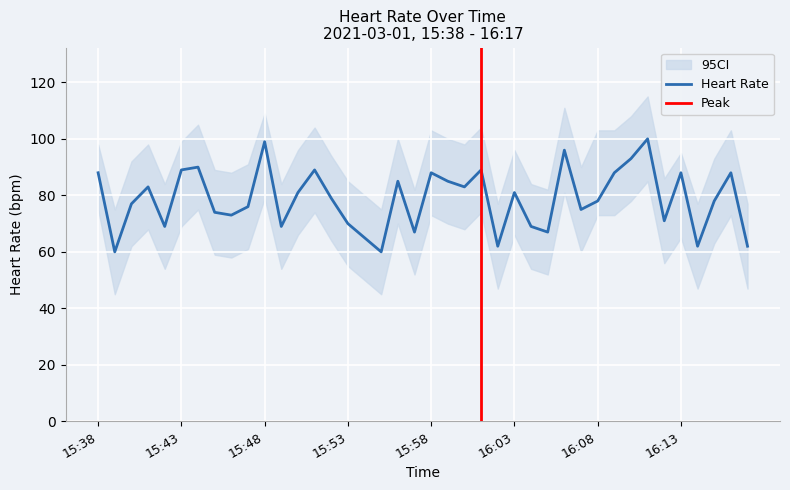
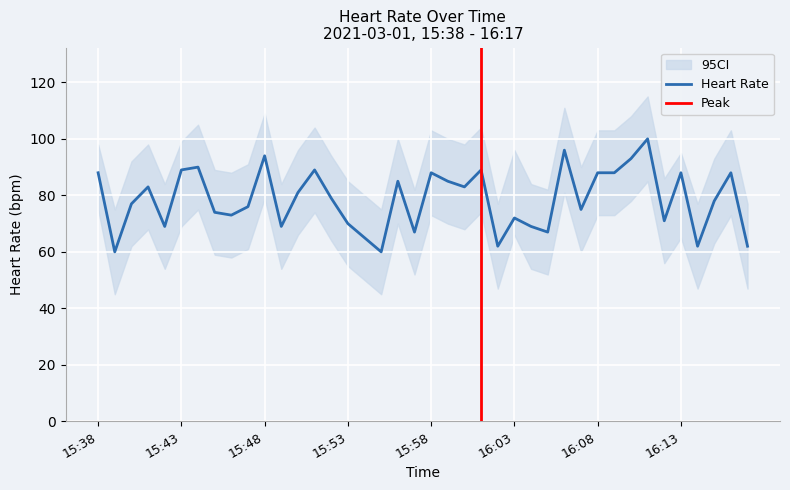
Heart Rate, 15:48: 99 -> 94
Heart Rate, 16:03: 81 -> 72
Heart Rate, 16:08: 78 -> 88
